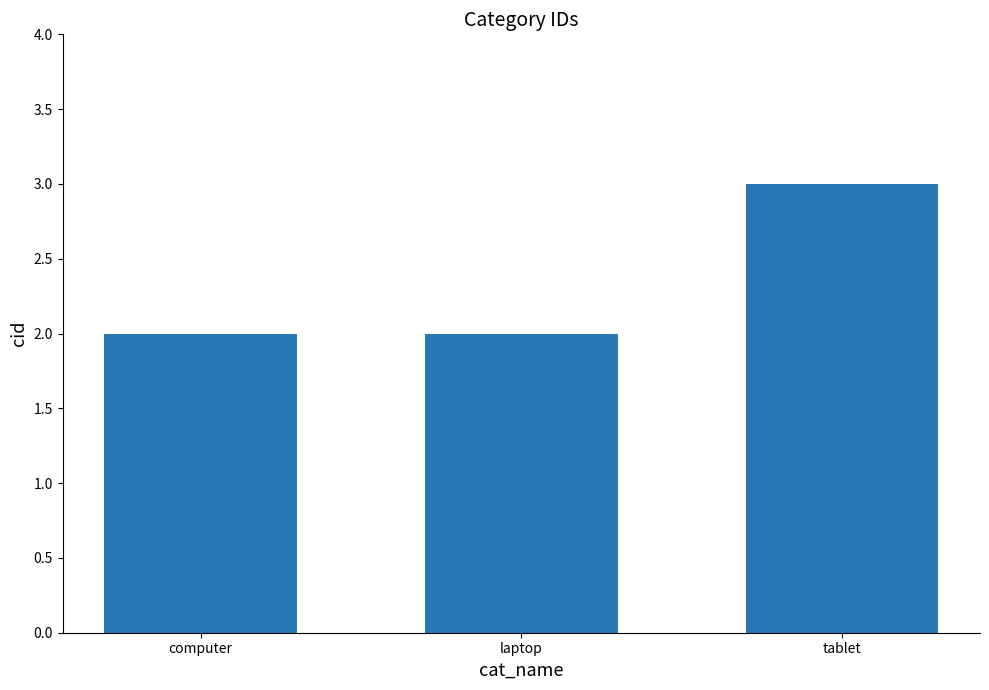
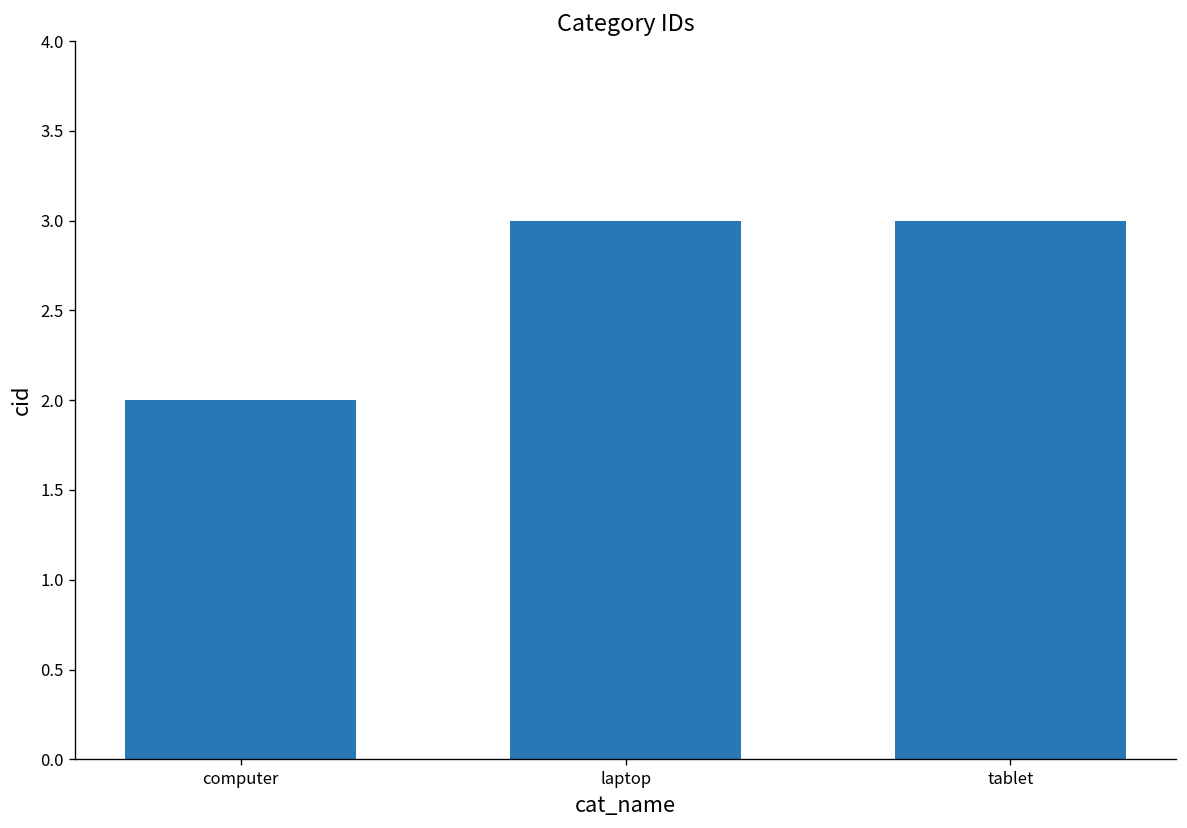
laptop: 2 -> 3
